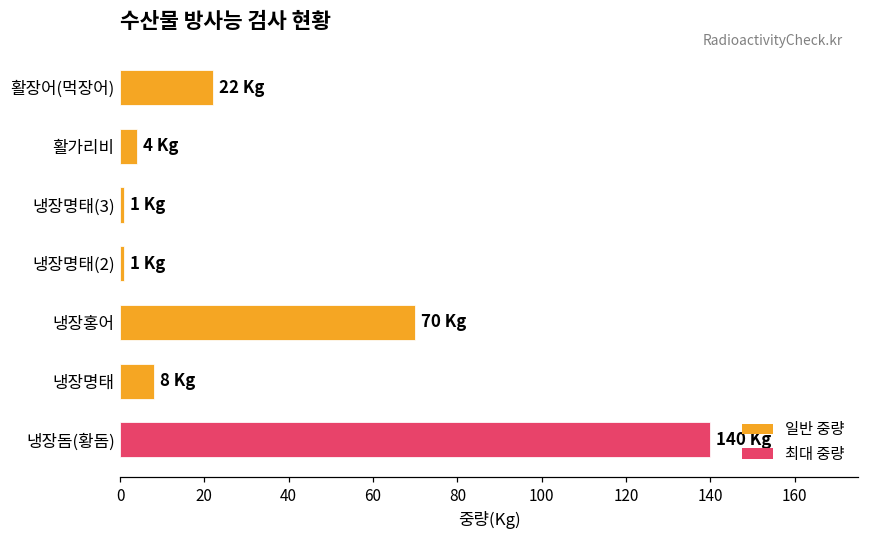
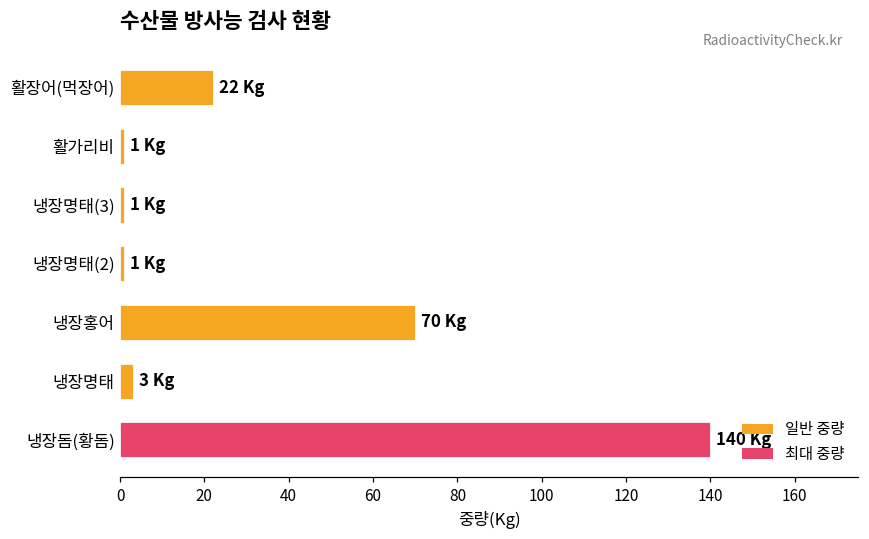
활가리비: 4 -> 1
냉장명태: 8 -> 3
